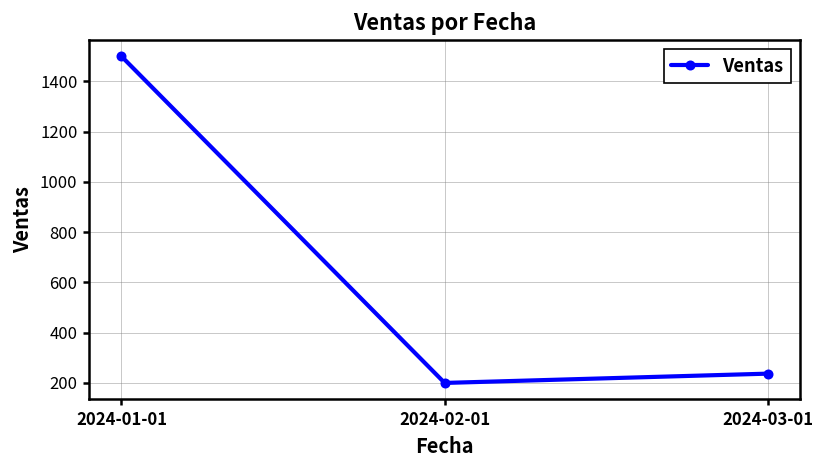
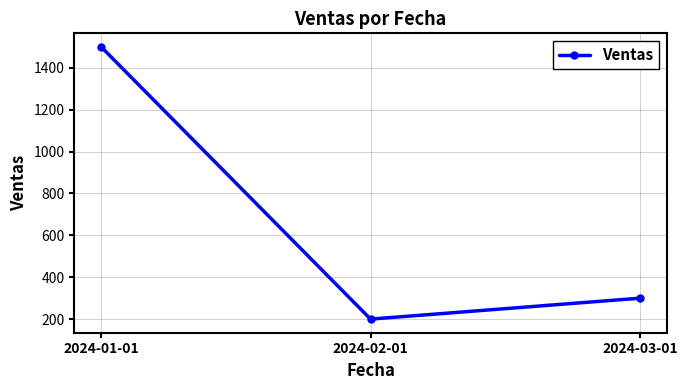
2024-03-01: 240 -> 300
